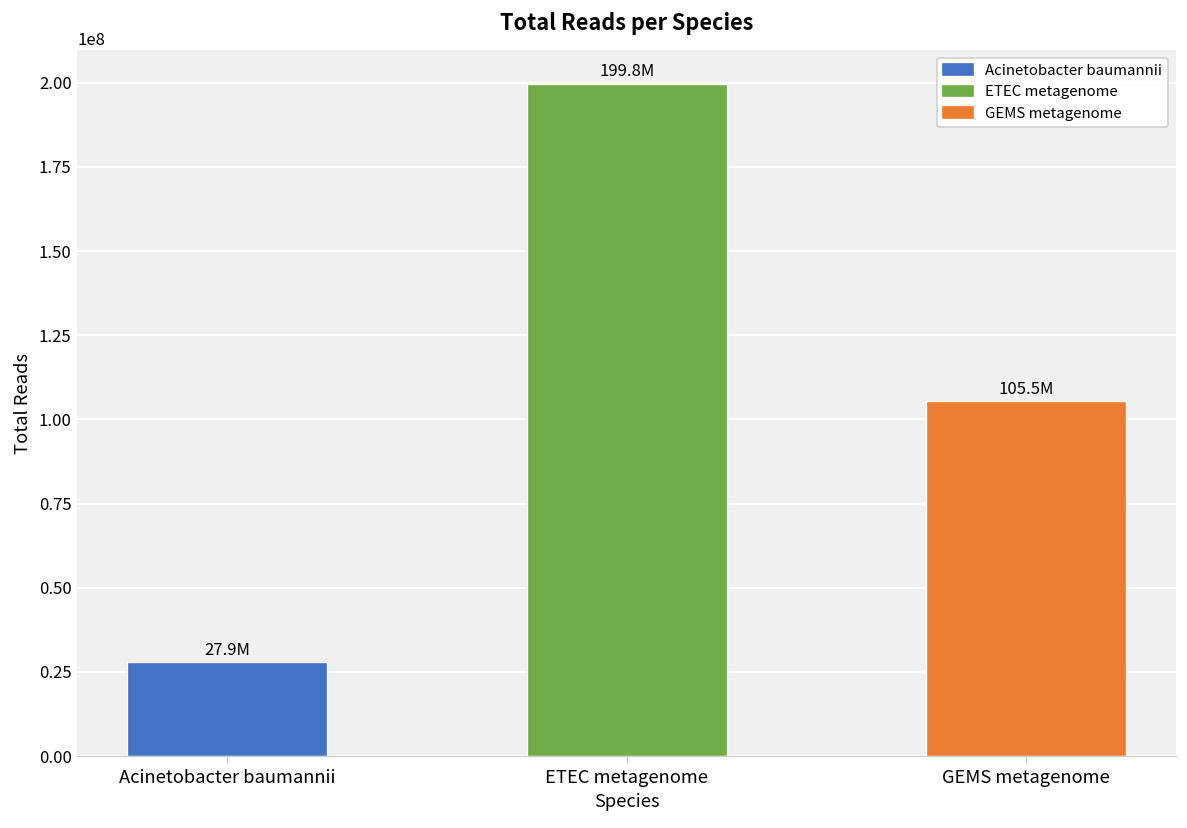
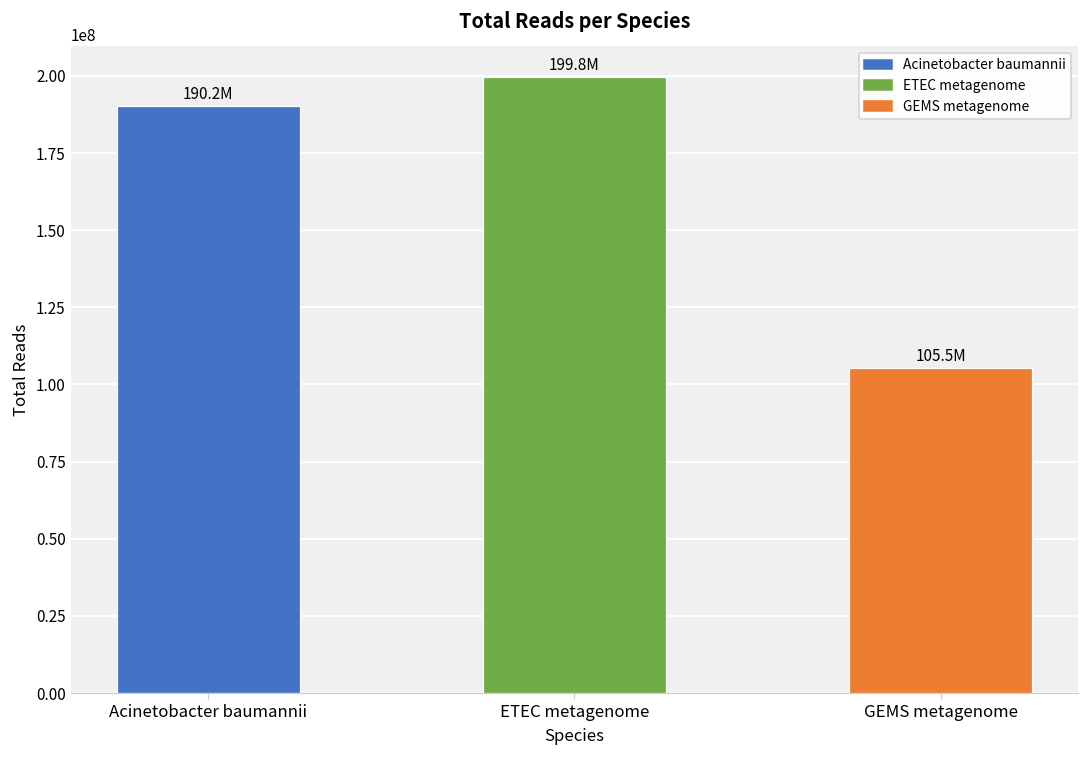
Acinetobacter baumannii: 27.9M -> 190.2M
